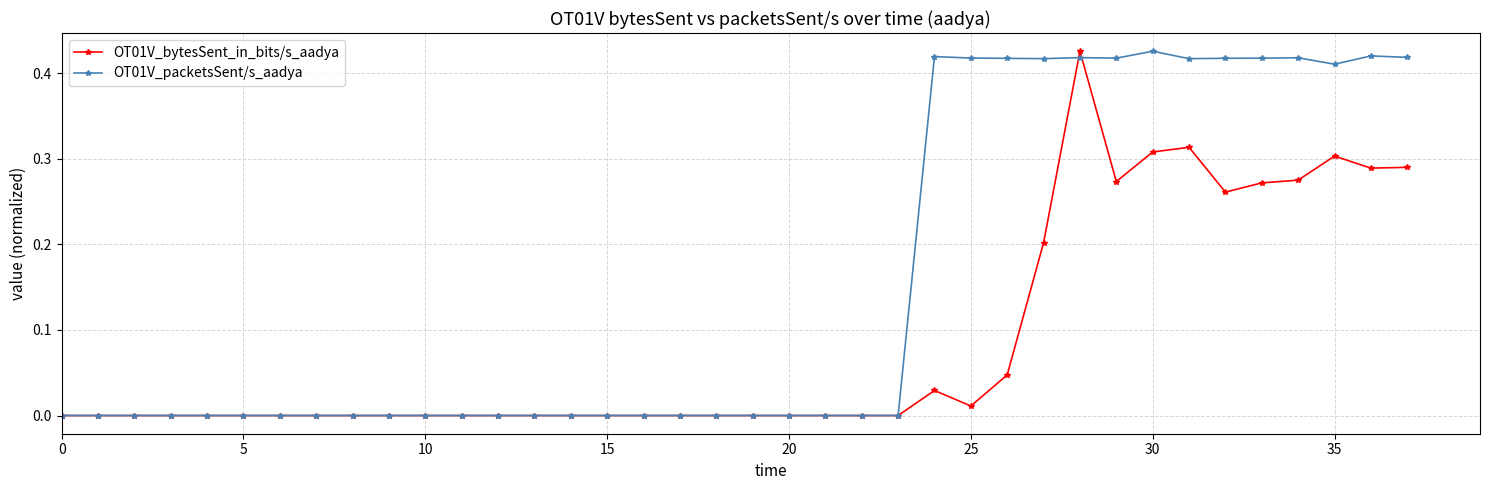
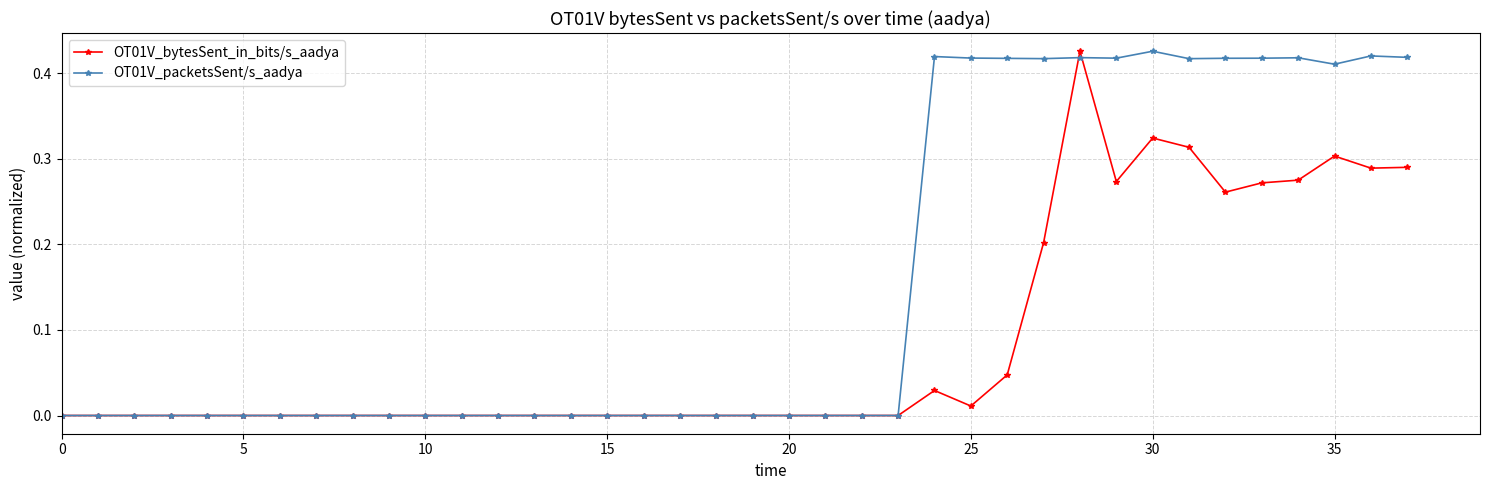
OT01V_bytesSent_in_bits/s_aadya, 30: 0.31 -> 0.32
